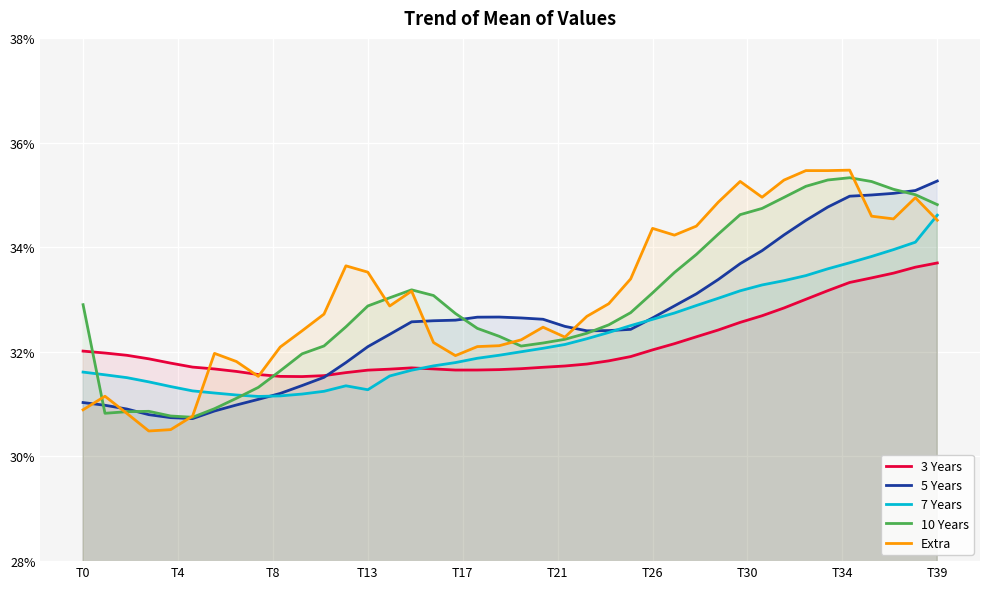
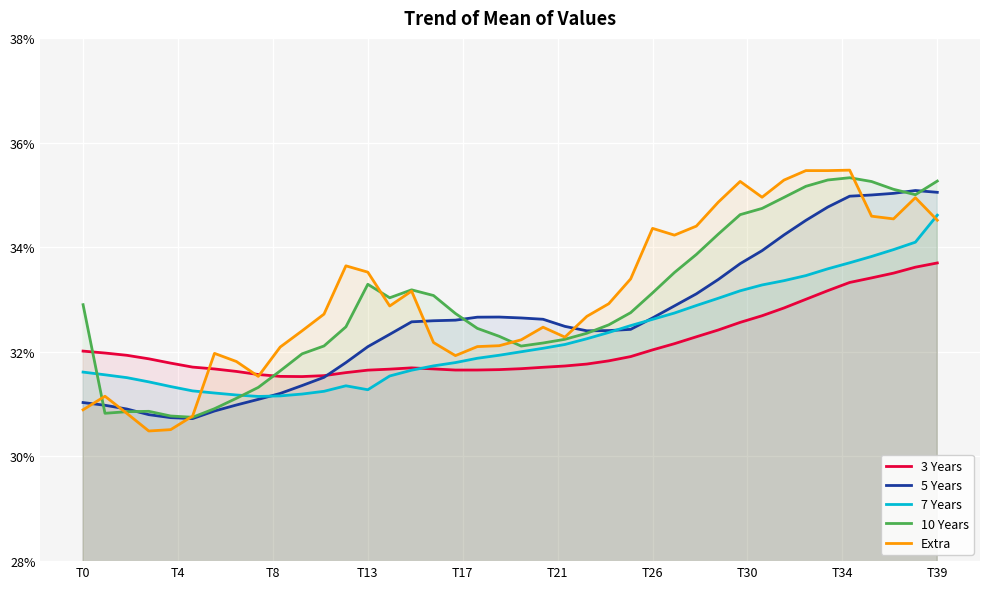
10 Years, T13: 32.9% -> 33.3%
5 Years, T39: 35.3% -> 35.0%
10 Years, T39: 34.8% -> 35.3%
